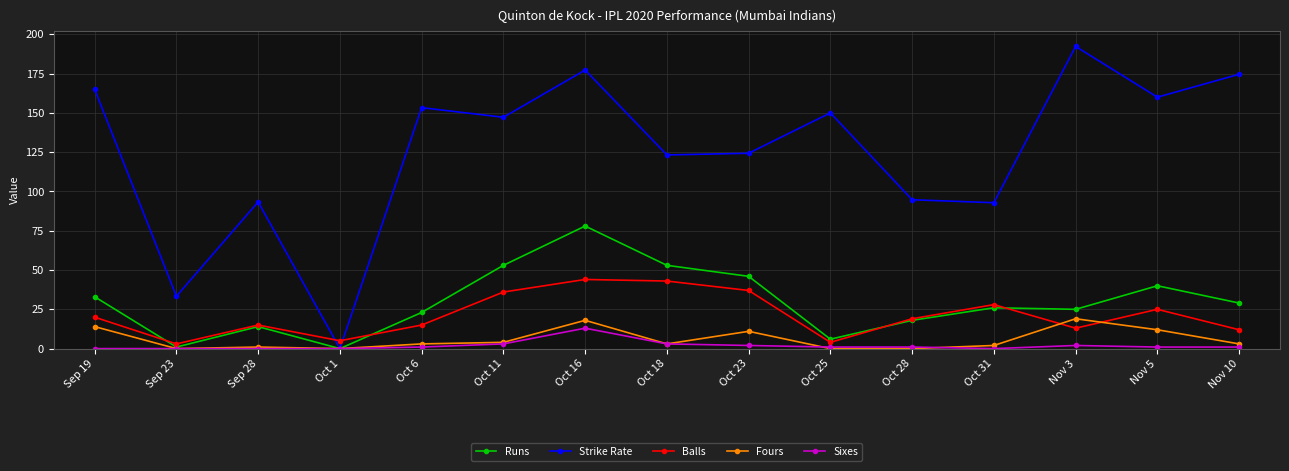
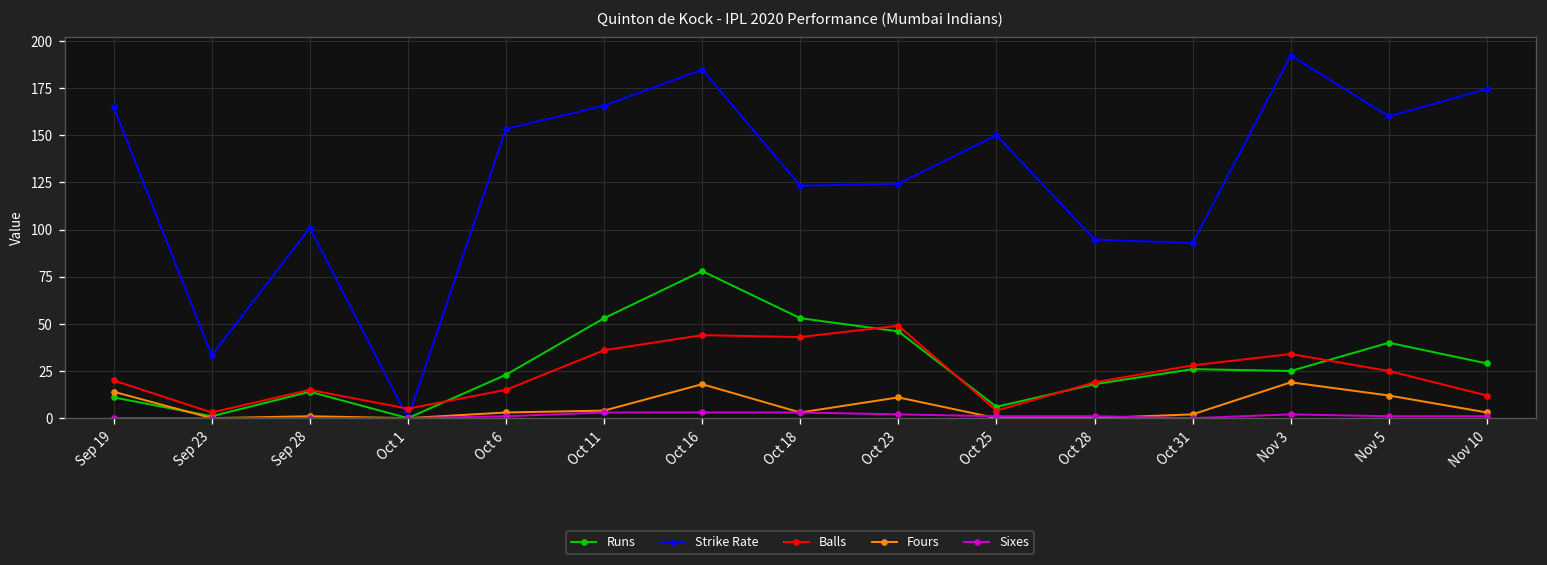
Runs, Sep 19: 33 -> 11
Strike Rate, Sep 28: 93 -> 101
Strike Rate, Oct 11: 147 -> 166
Strike Rate, Oct 16: 177 -> 185
Sixes, Oct 16: 13 -> 3
Balls, Oct 23: 37 -> 49
Balls, Nov 3: 13 -> 34
